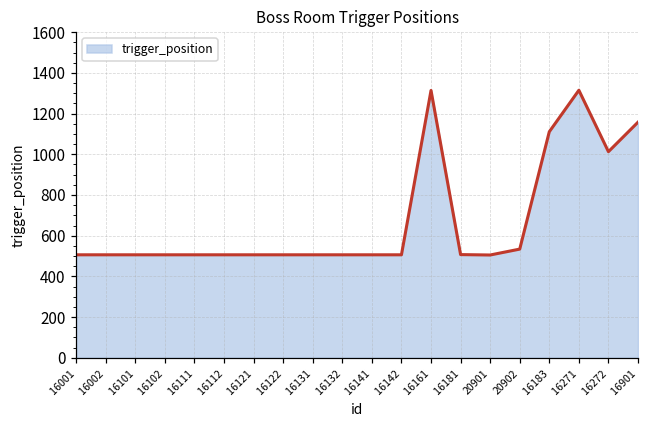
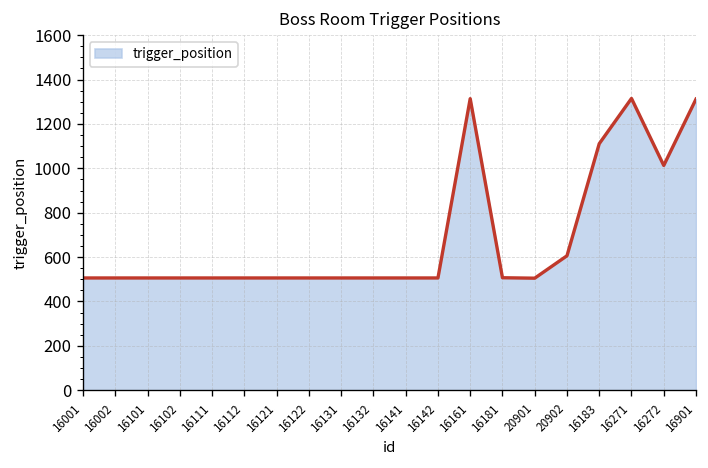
20902: 530 -> 610
16901: 1160 -> 1310
